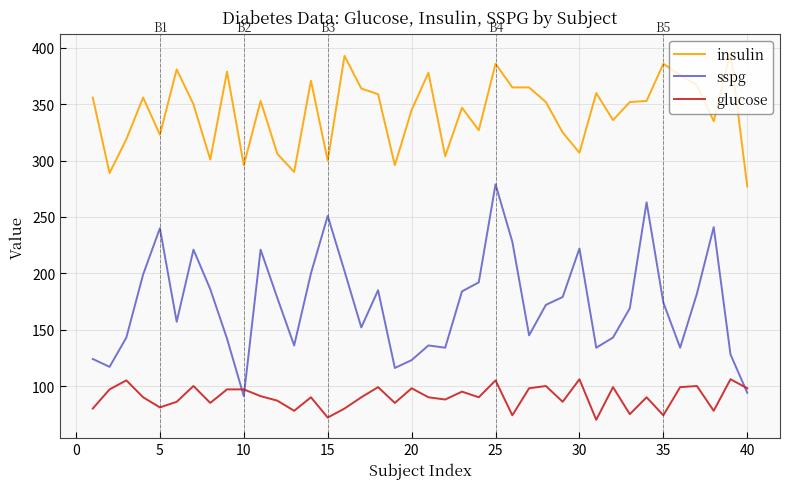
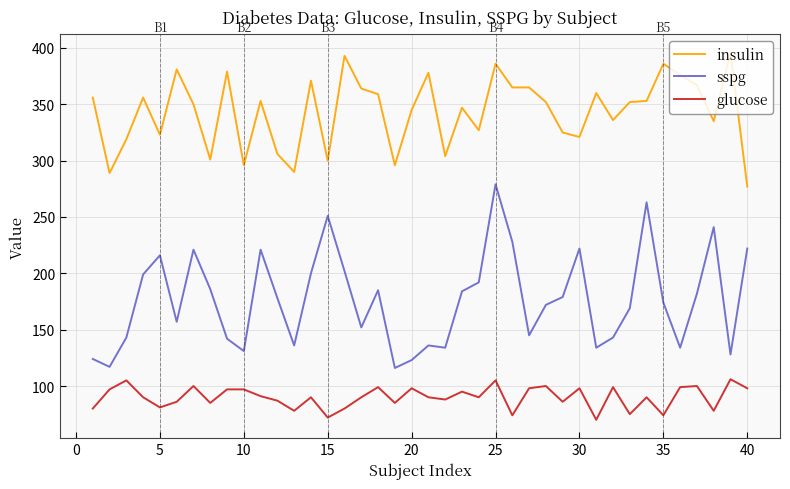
sspg, 5: 240 -> 216
sspg, 10: 91 -> 131
insulin, 30: 307 -> 321
glucose, 30: 106 -> 98
sspg, 40: 94 -> 222
